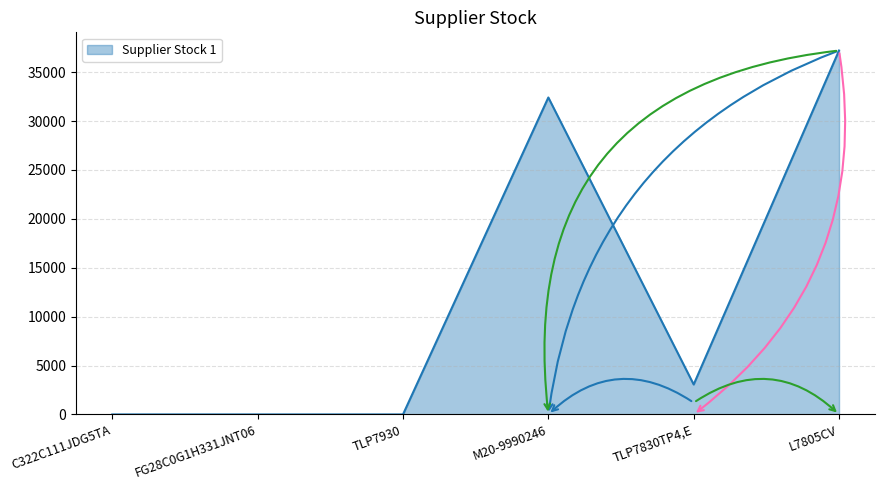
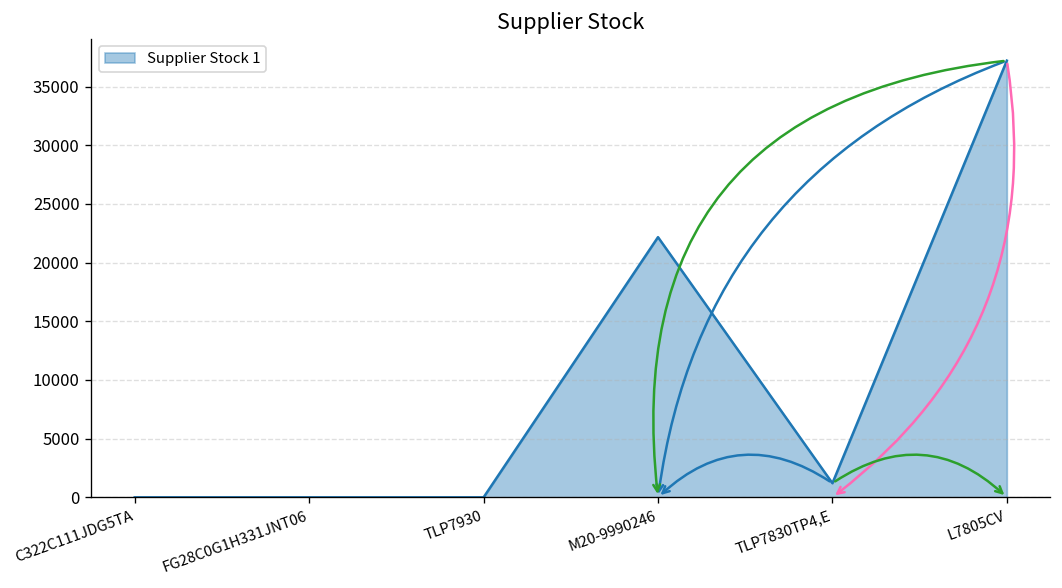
M20-9990246: 32000 -> 22000
TLP7830TP4,E: 3000 -> 1000
